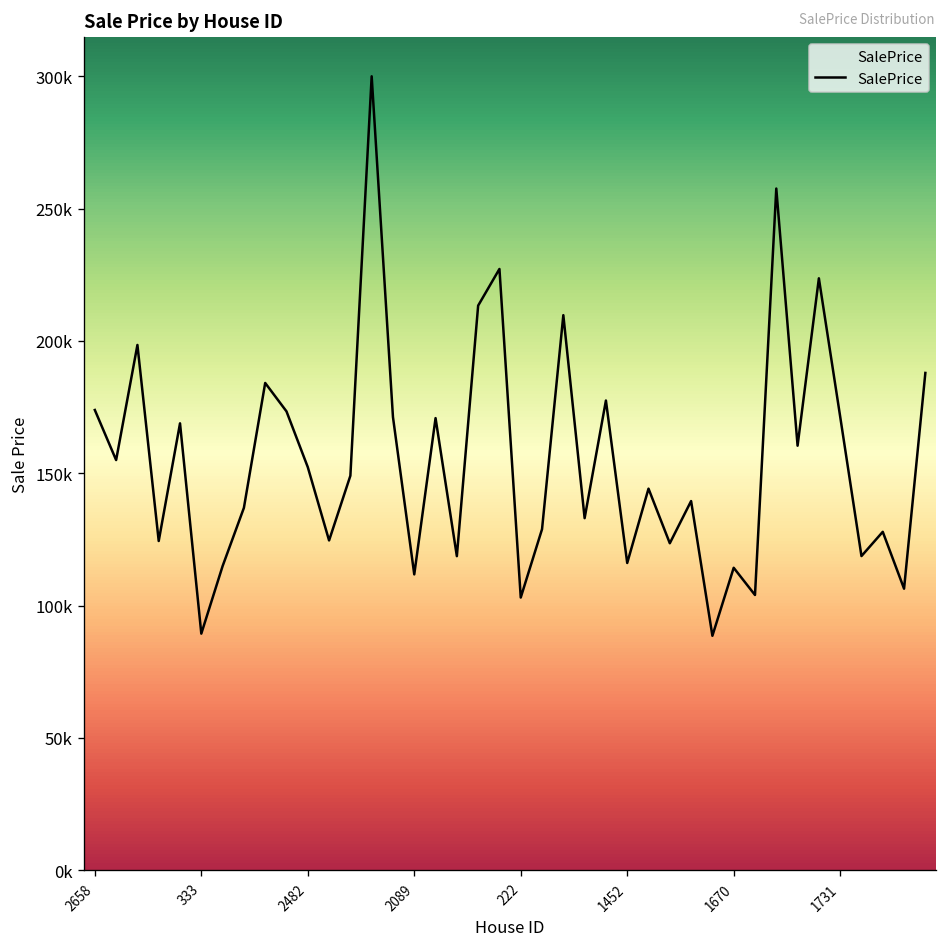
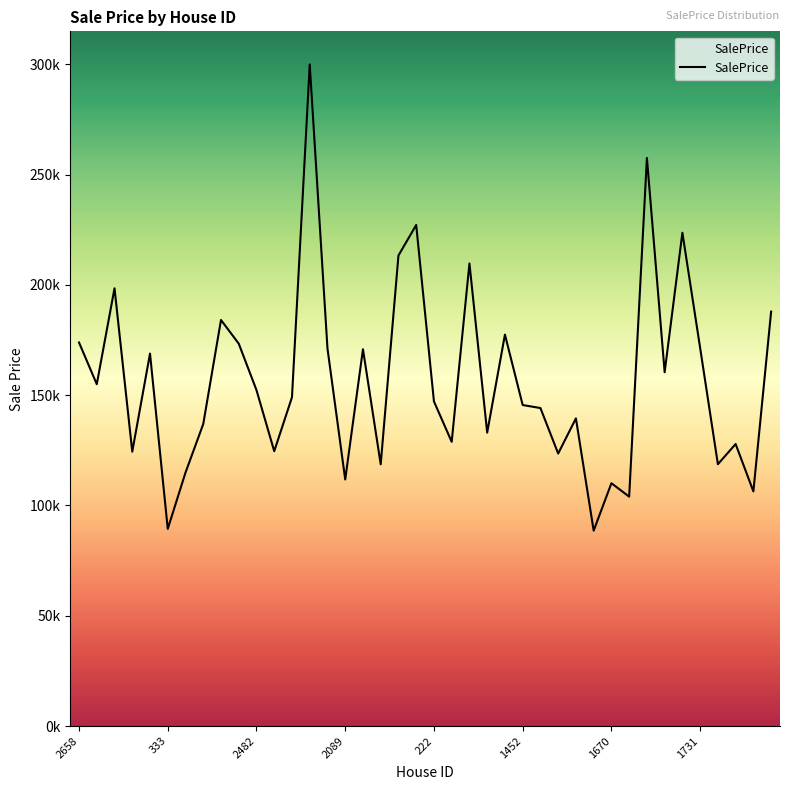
222: 103000 -> 147000
1452: 116000 -> 146000
1670: 114000 -> 110000
